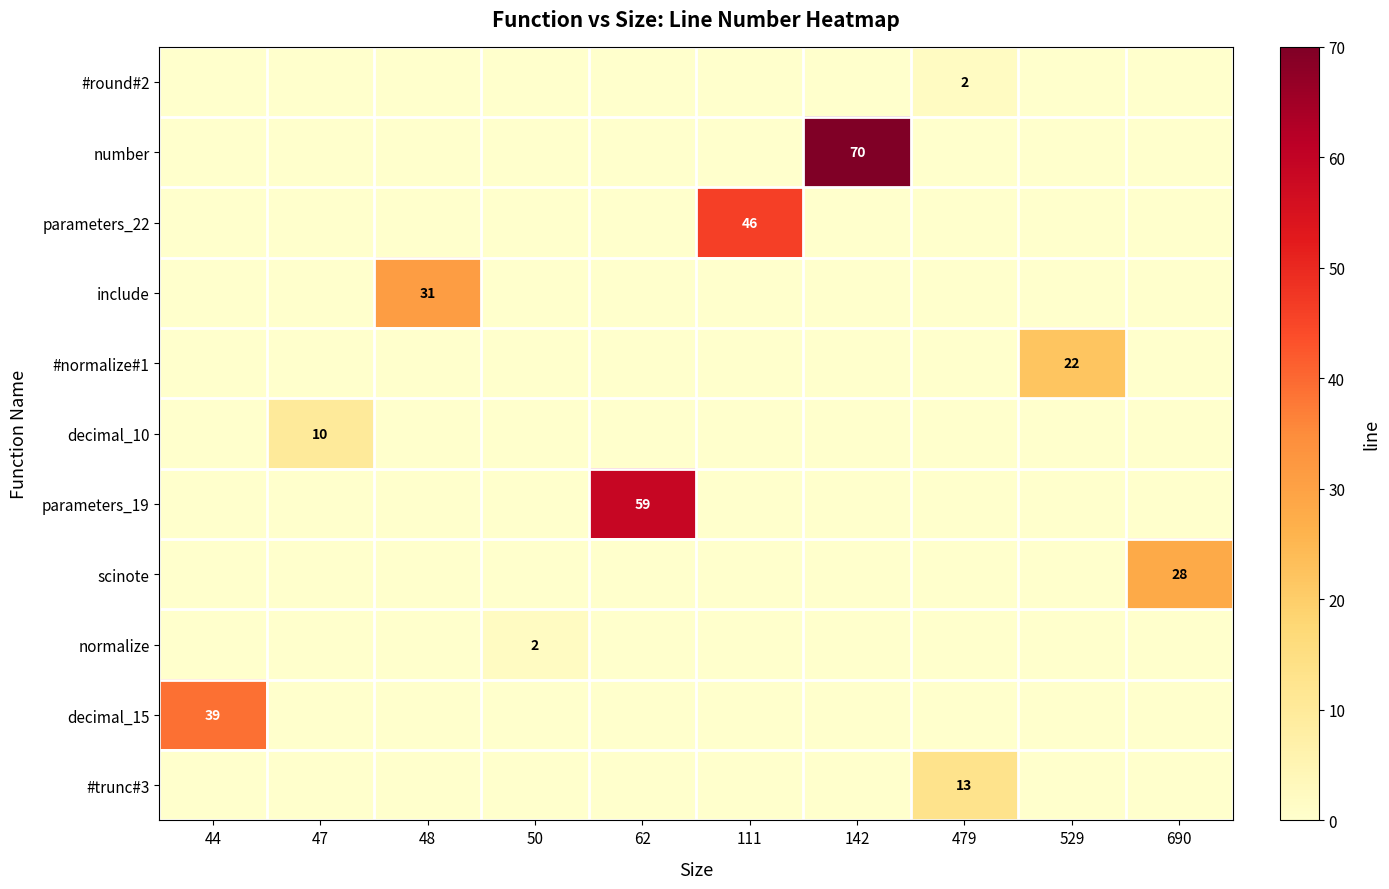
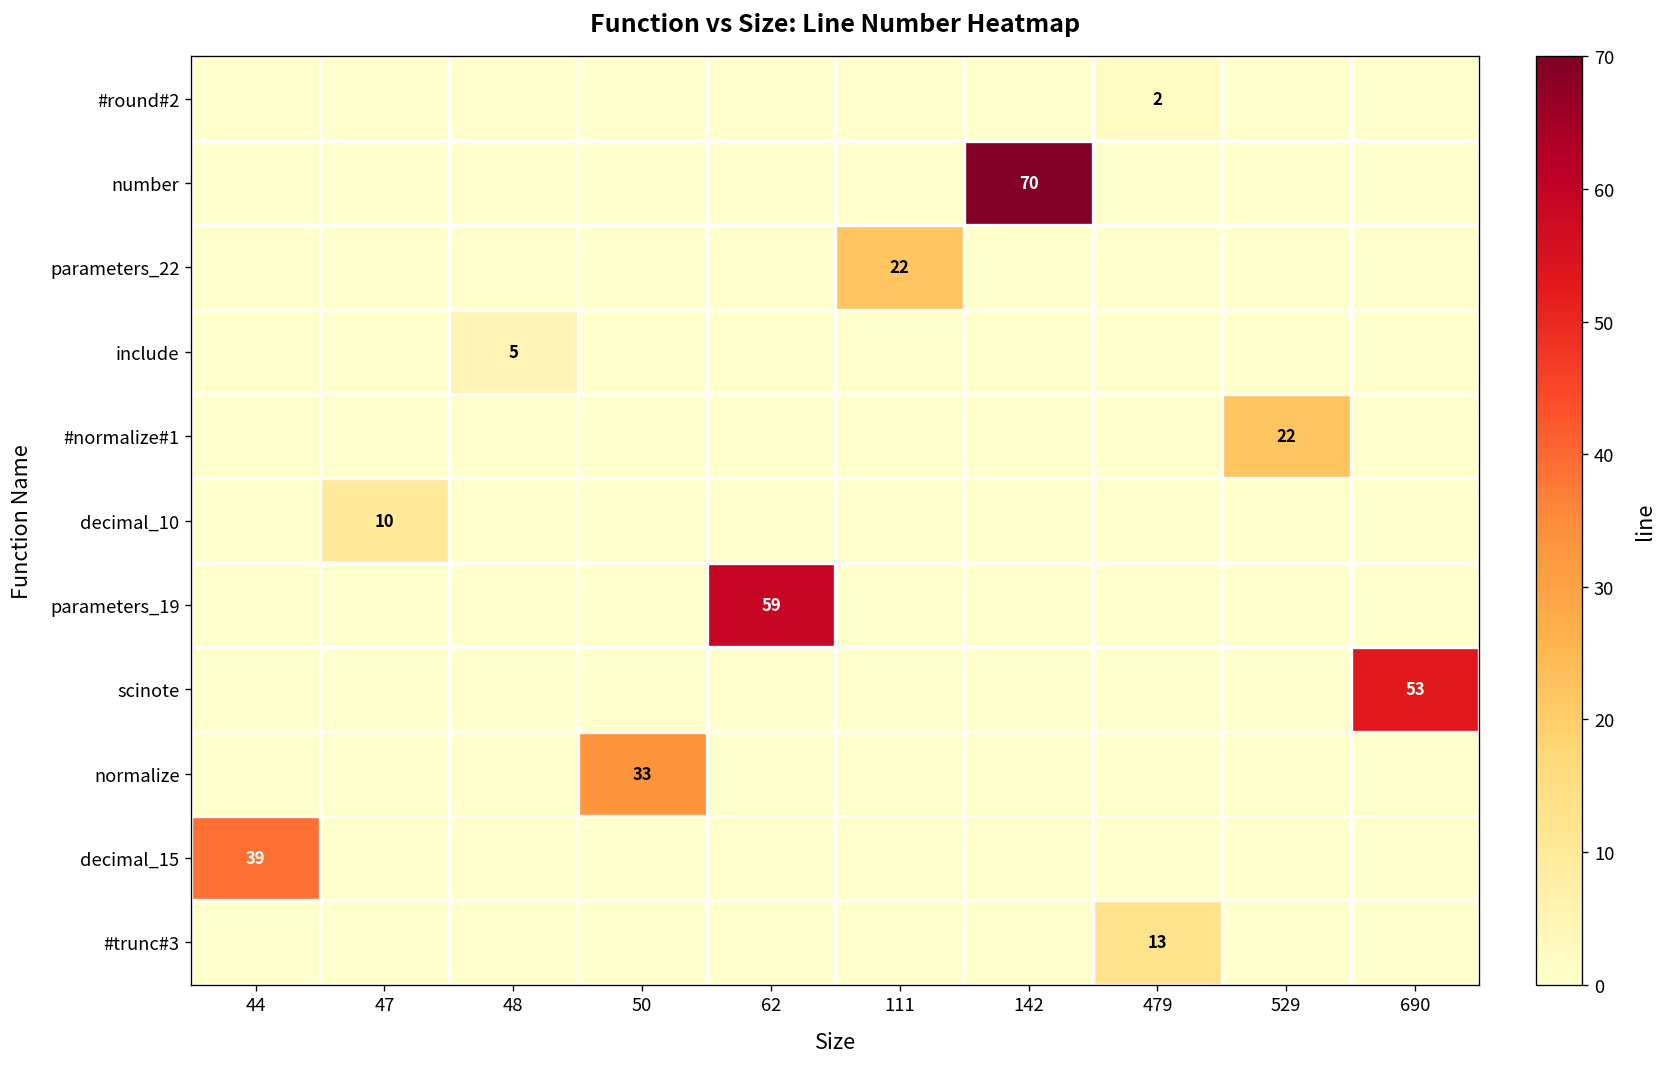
parameters_22, 111: 46 -> 22
include, 48: 31 -> 5
scinote, 690: 28 -> 53
normalize, 50: 2 -> 33
